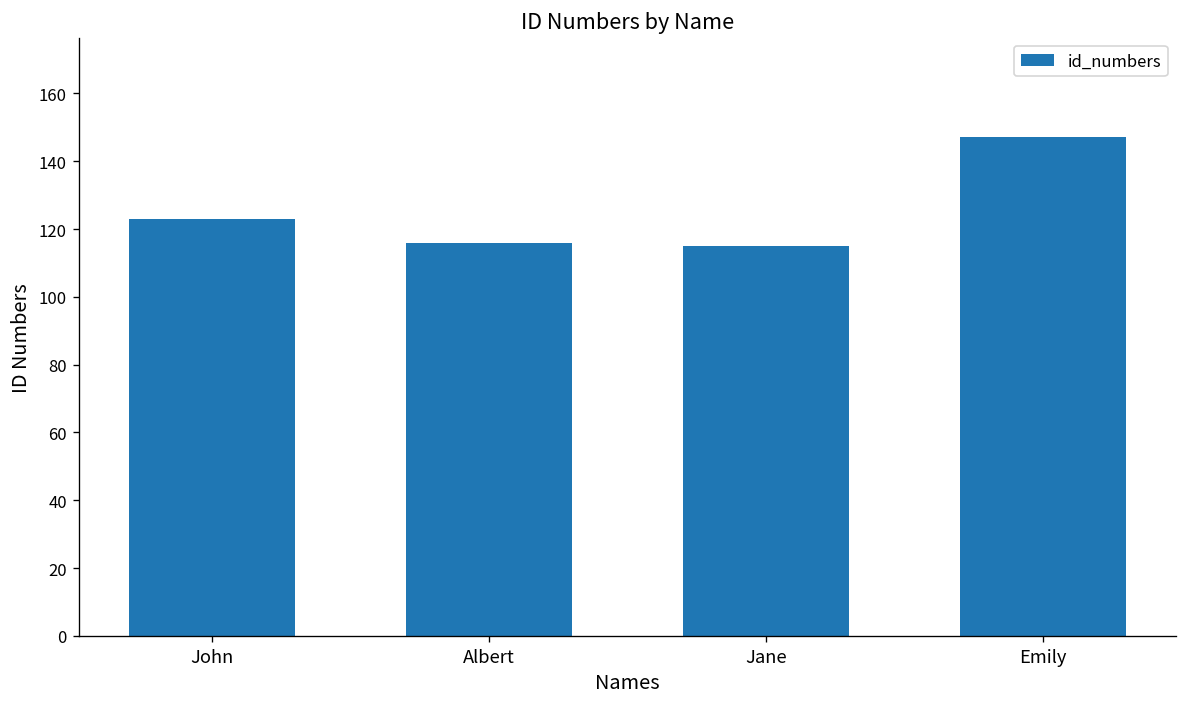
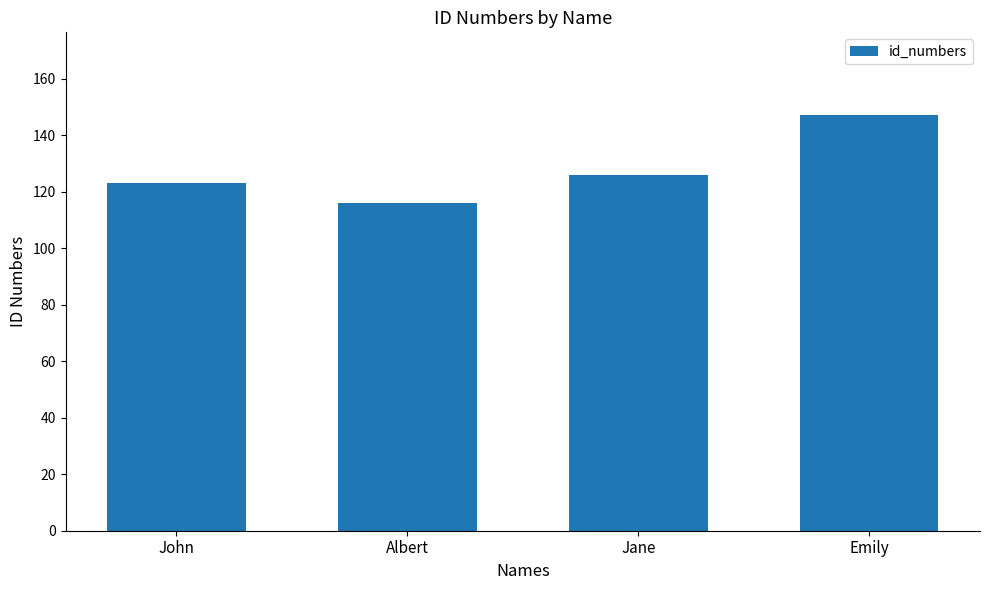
Jane: 115 -> 126
